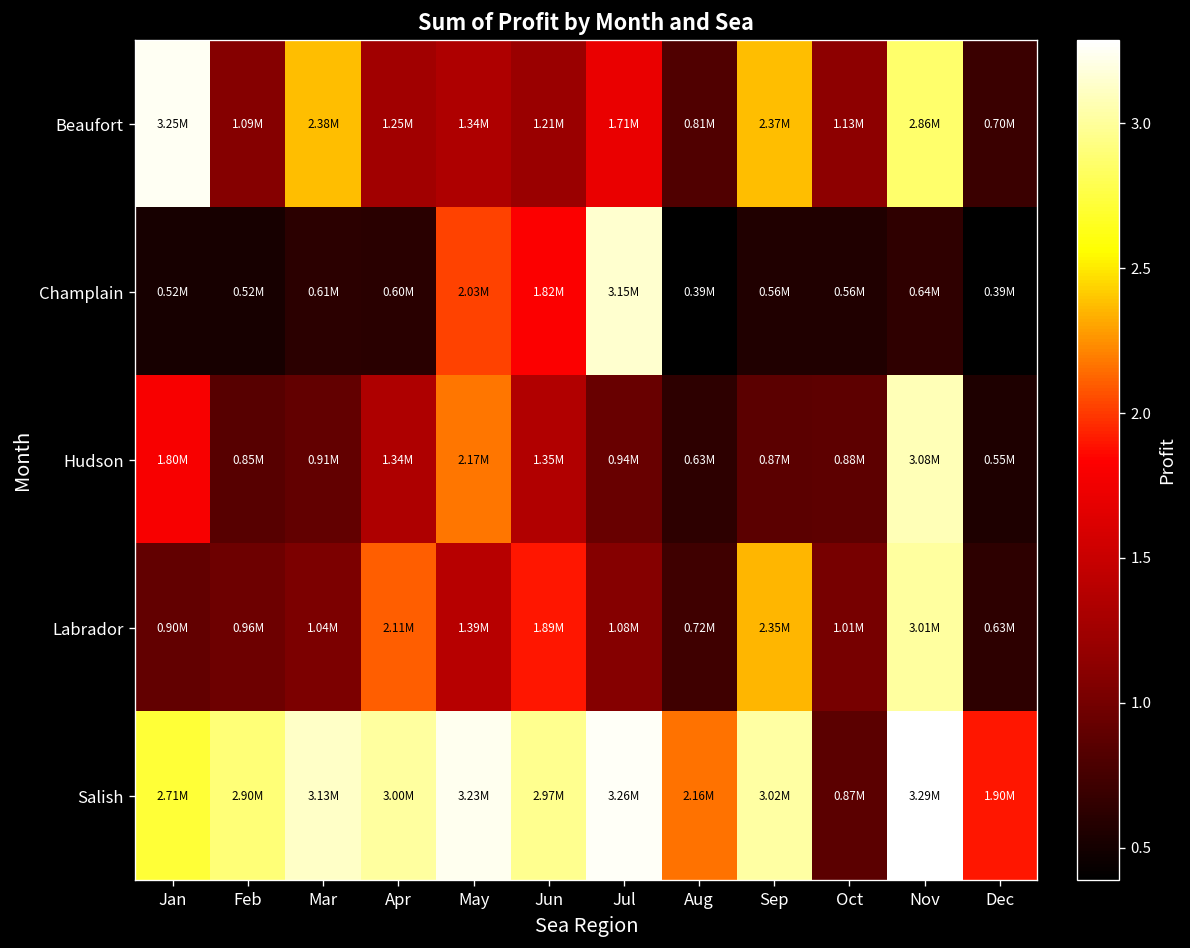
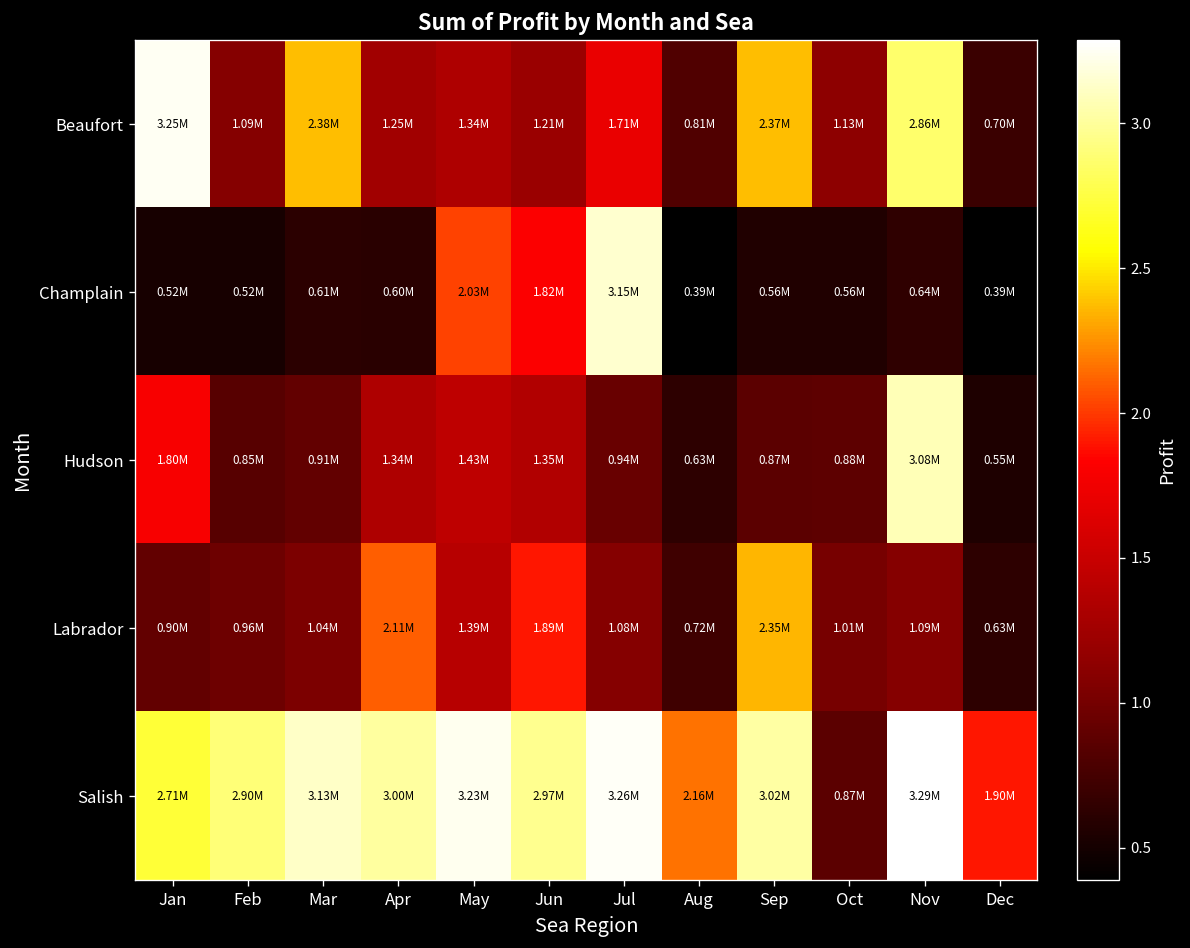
Hudson, May: 2.17M -> 1.43M
Labrador, Nov: 3.01M -> 1.09M
